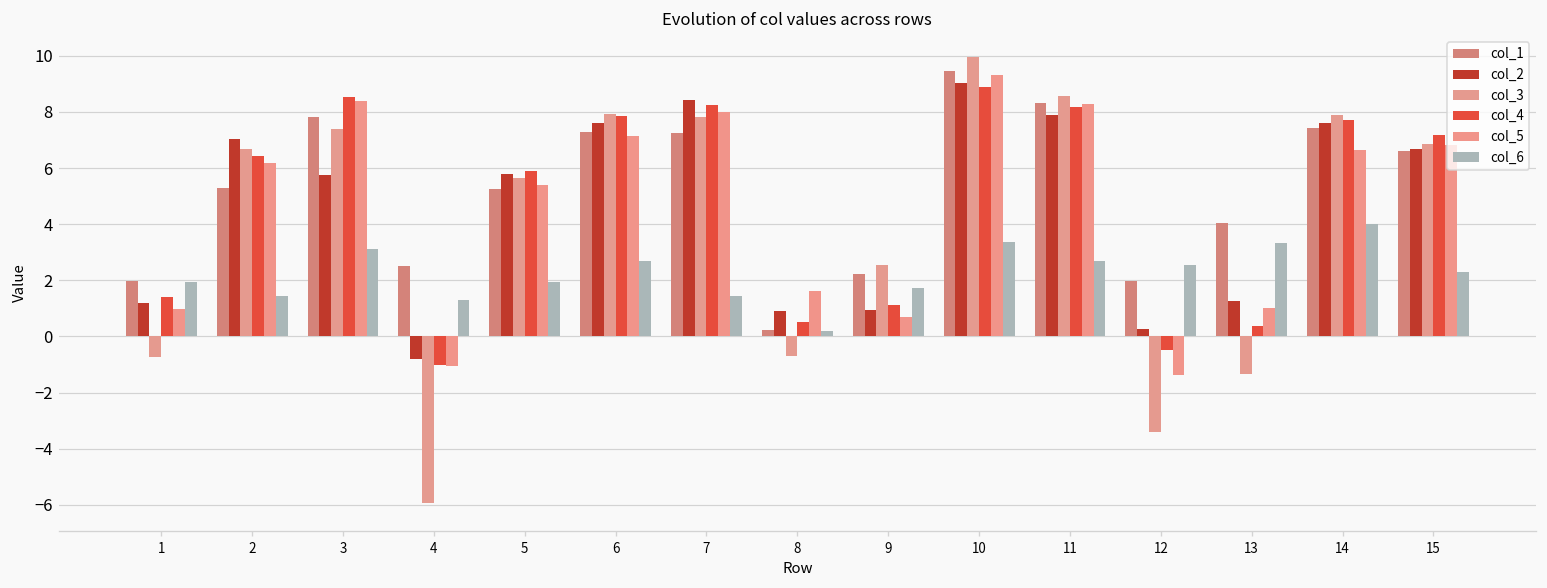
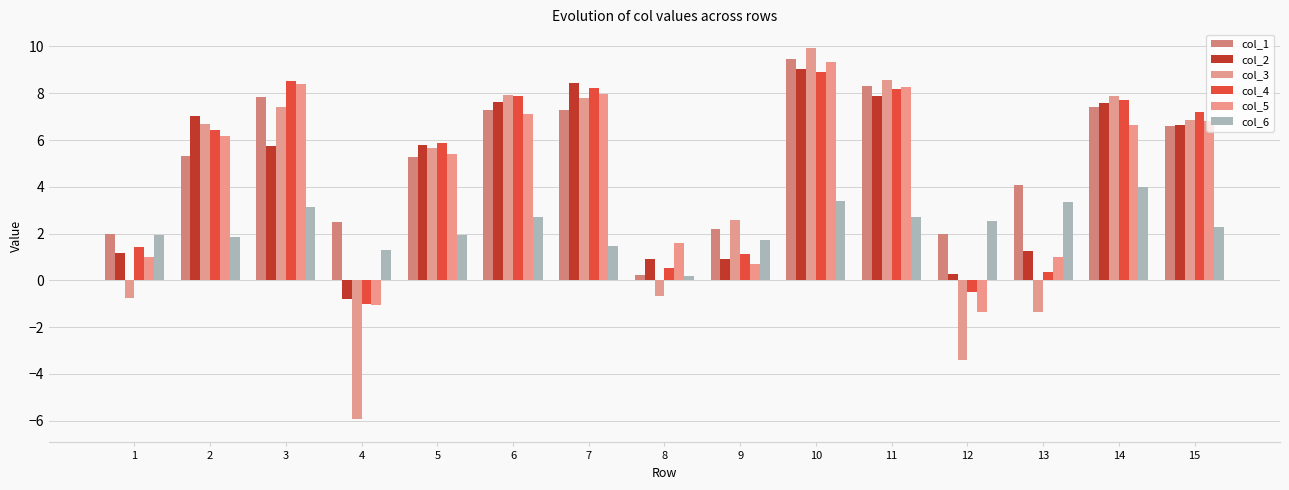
col_6, 2: 1.5 -> 1.9
